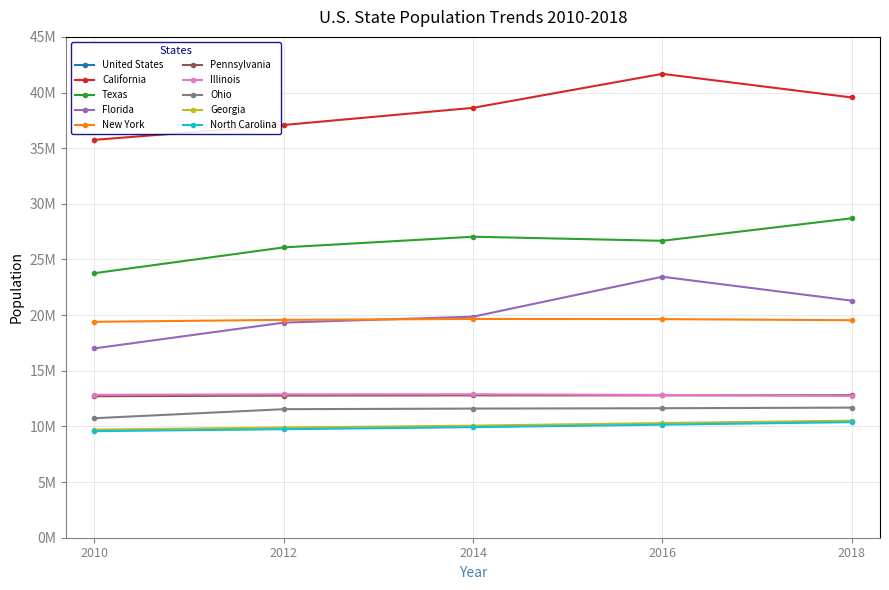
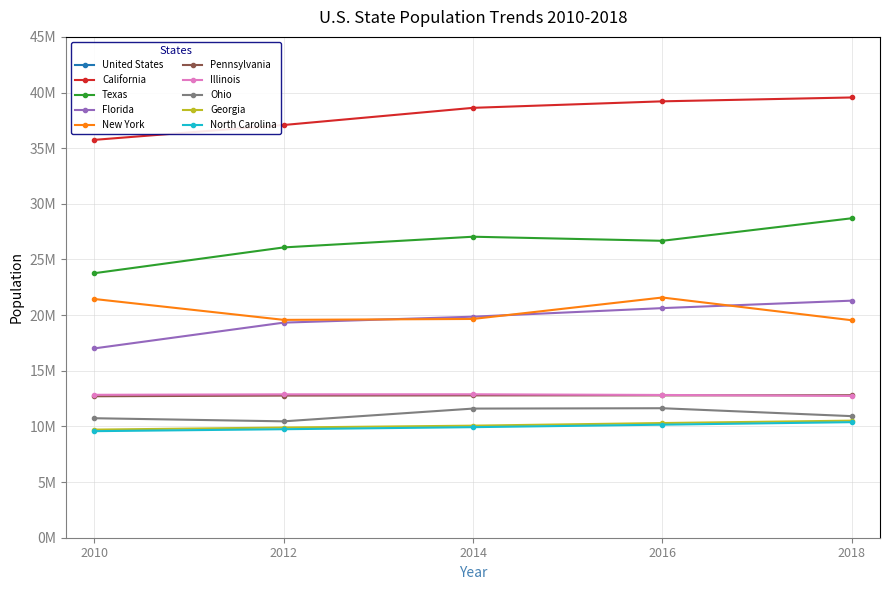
New York, 2010: 19400000 -> 21400000
Ohio, 2012: 11500000 -> 10500000
California, 2016: 41700000 -> 39200000
Florida, 2016: 23400000 -> 20600000
New York, 2016: 19600000 -> 21600000
Ohio, 2018: 11700000 -> 10900000
